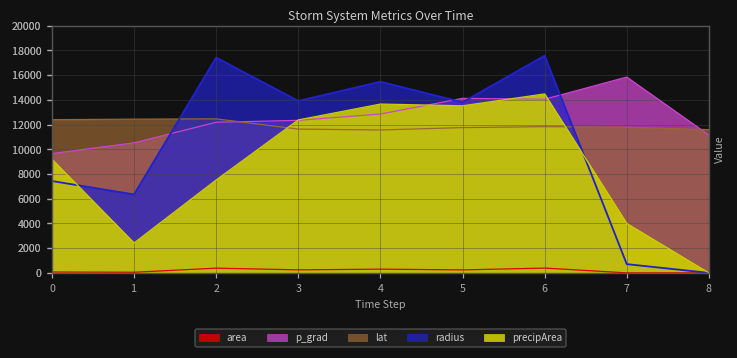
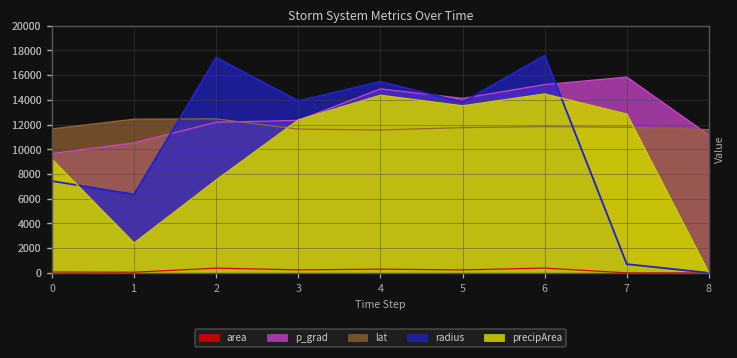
lat, 0: 12400 -> 11700
p_grad, 4: 12900 -> 14900
precipArea, 4: 13700 -> 14400
p_grad, 6: 14100 -> 15200
precipArea, 7: 4000 -> 12900
